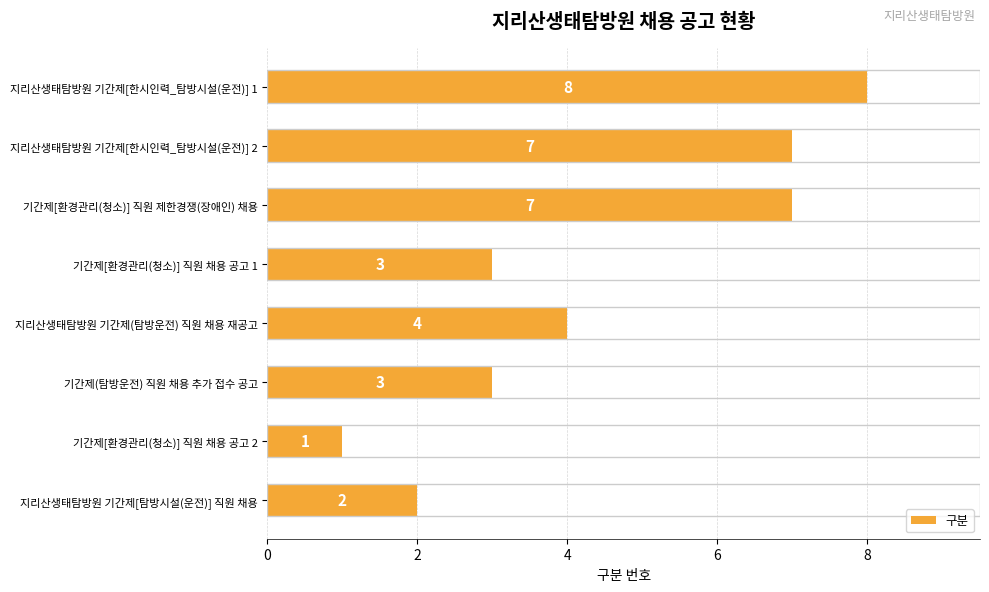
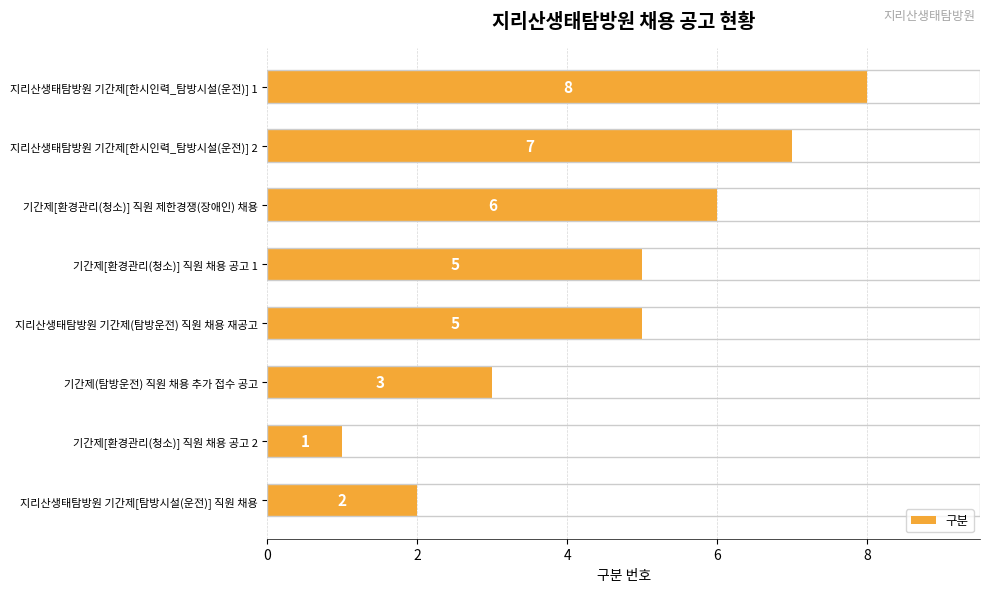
기간제[환경관리(청소)] 직원 제한경쟁(장애인) 채용: 7 -> 6
기간제[환경관리(청소)] 직원 채용 공고 1: 3 -> 5
지리산생태탐방원 기간제(탐방운전) 직원 채용 재공고: 4 -> 5
